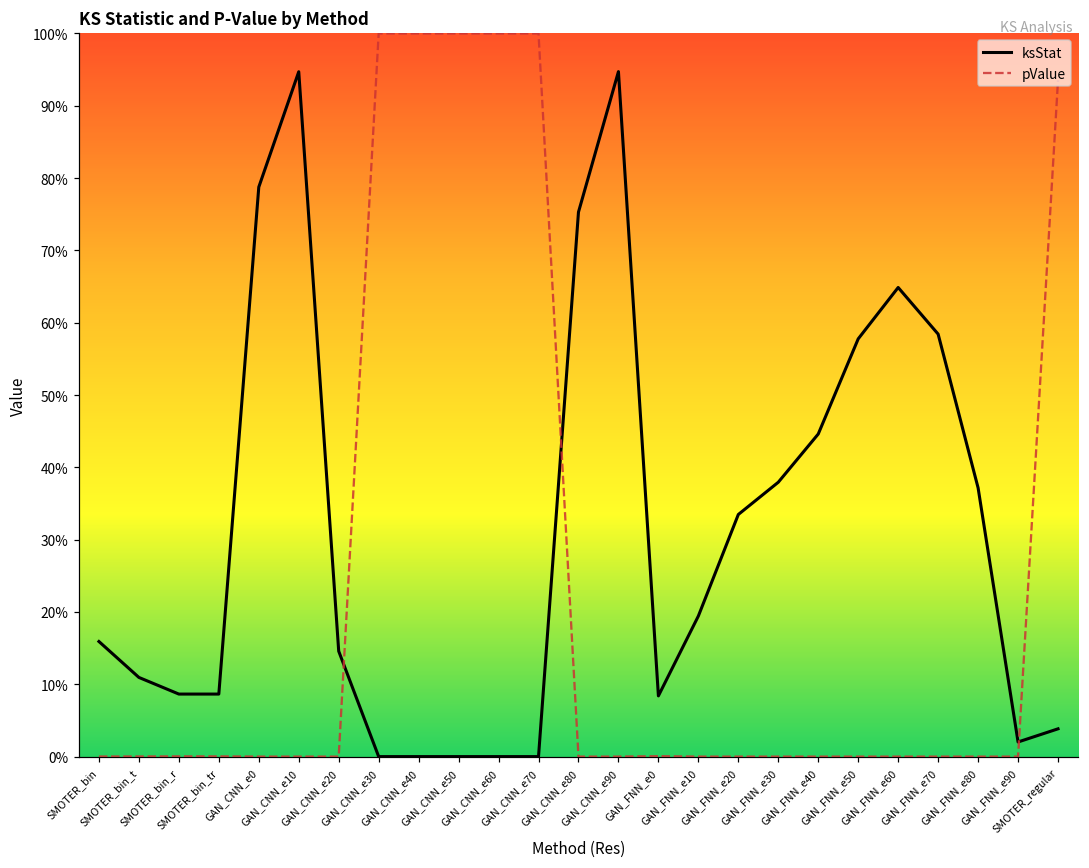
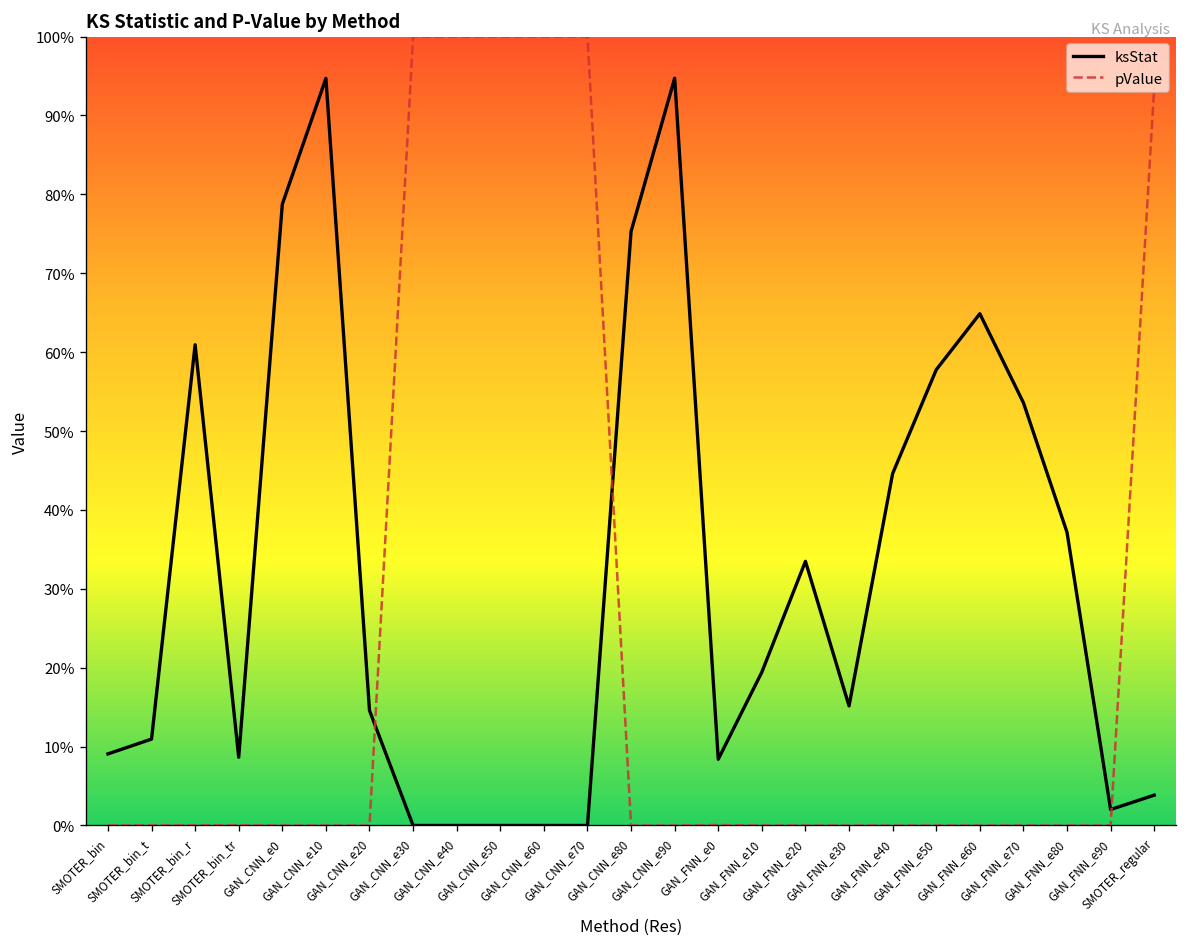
ksStat, SMOTER_bin: 16% -> 9%
ksStat, SMOTER_bin_r: 9% -> 61%
ksStat, GAN_FNN_e30: 38% -> 15%
ksStat, GAN_FNN_e70: 58% -> 54%
